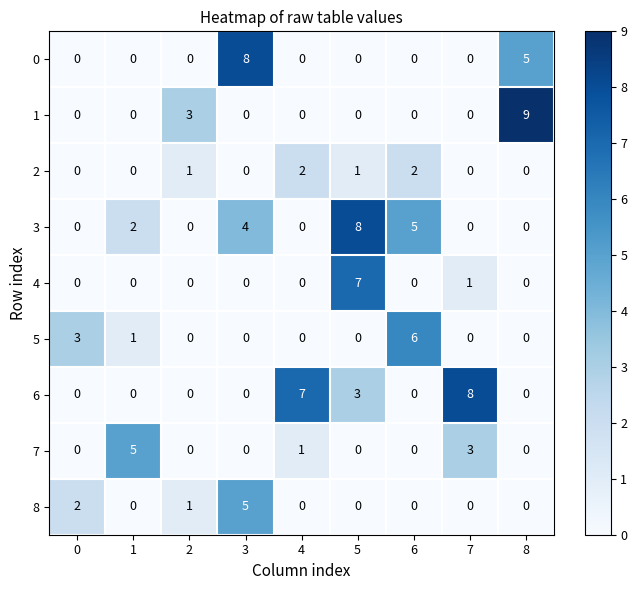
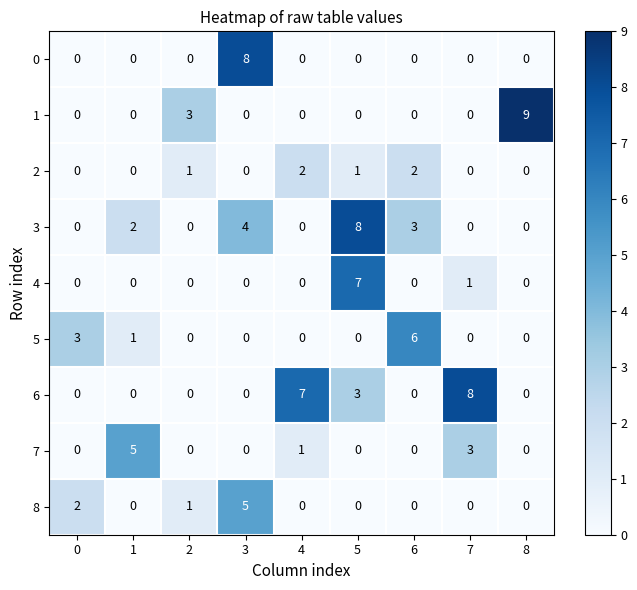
0, 8: 5 -> 0
3, 6: 5 -> 3
